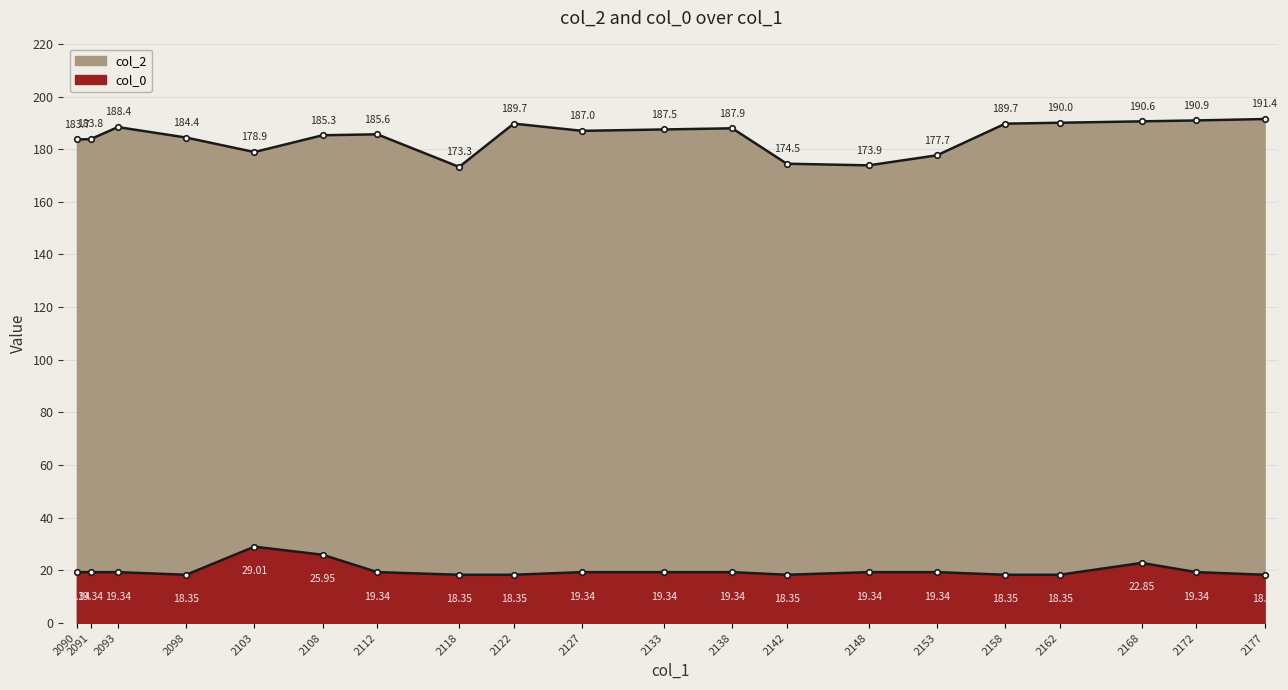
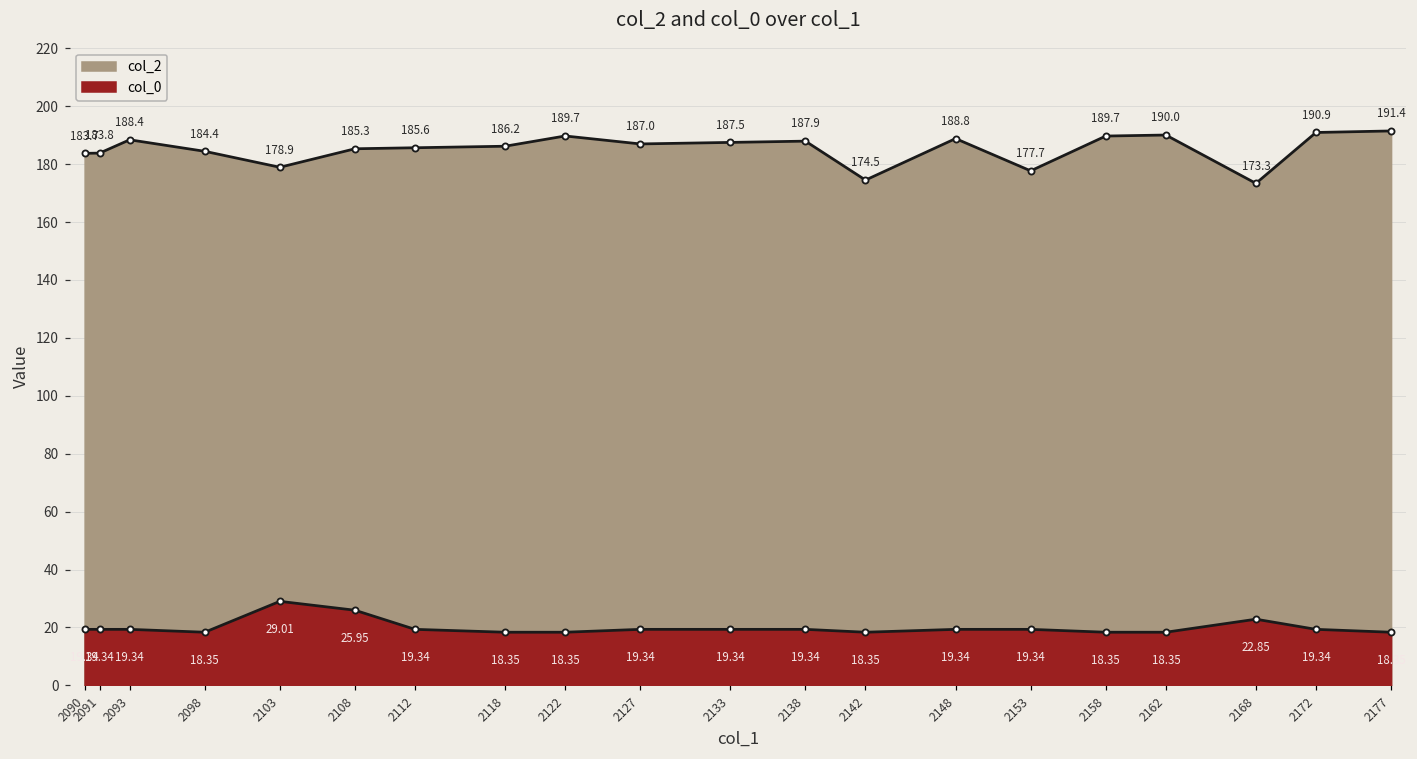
col_2, 2118: 173.3 -> 186.2
col_2, 2148: 173.9 -> 188.8
col_2, 2168: 190.6 -> 173.3
